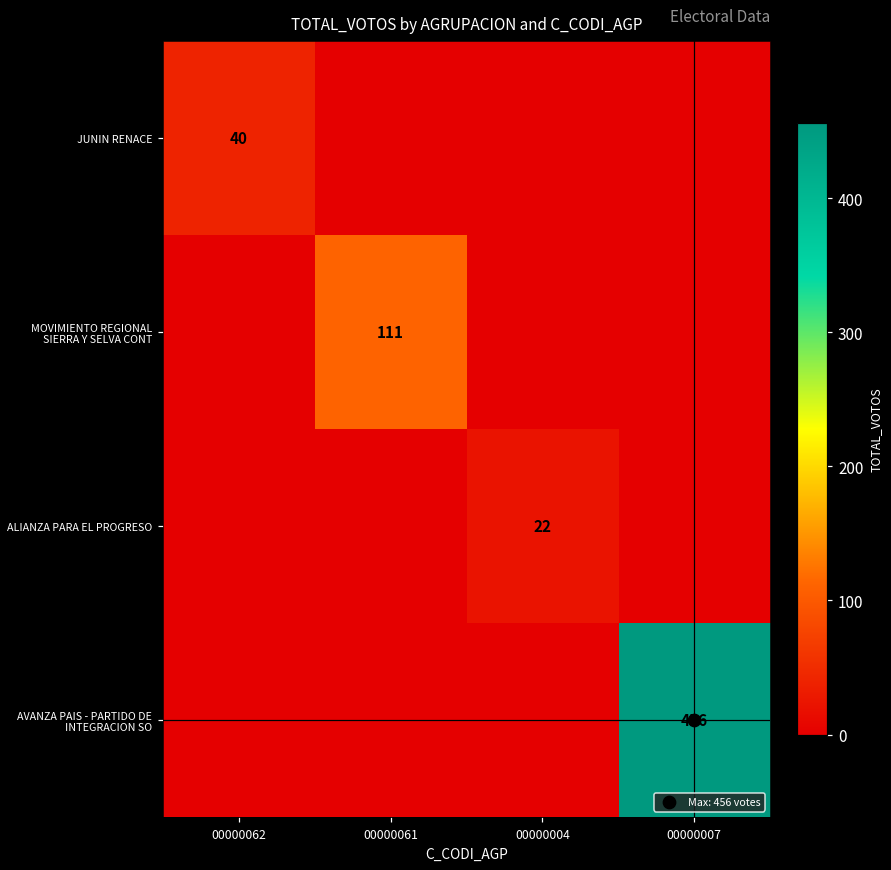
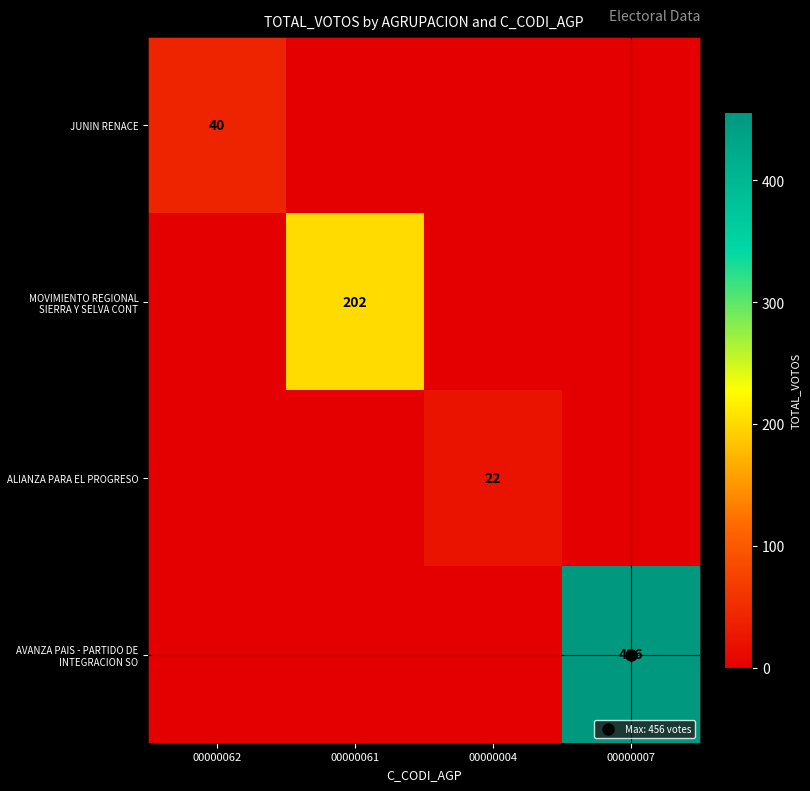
MOVIMIENTO REGIONAL SIERRA Y SELVA CONT, 00000061: 111 -> 202
